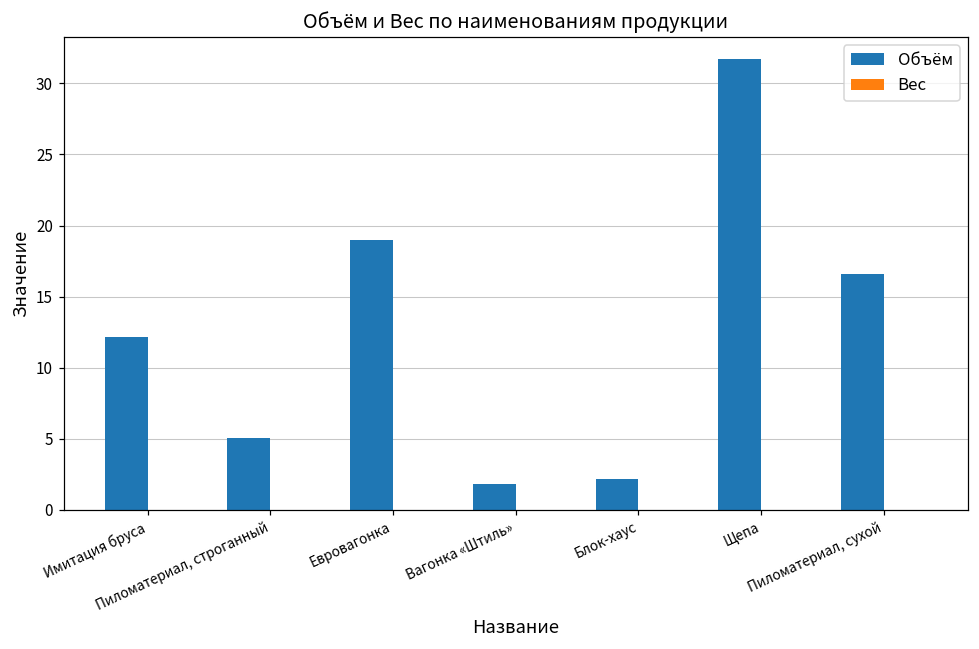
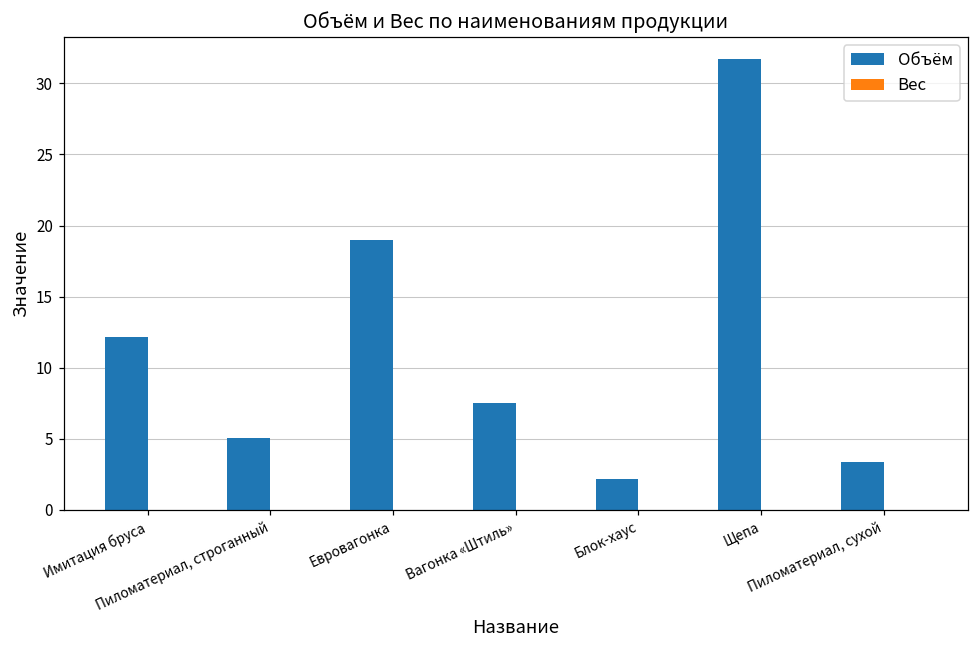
Объём, Вагонка «Штиль»: 1.8 -> 7.5
Объём, Пиломатериал, сухой: 16.6 -> 3.3
